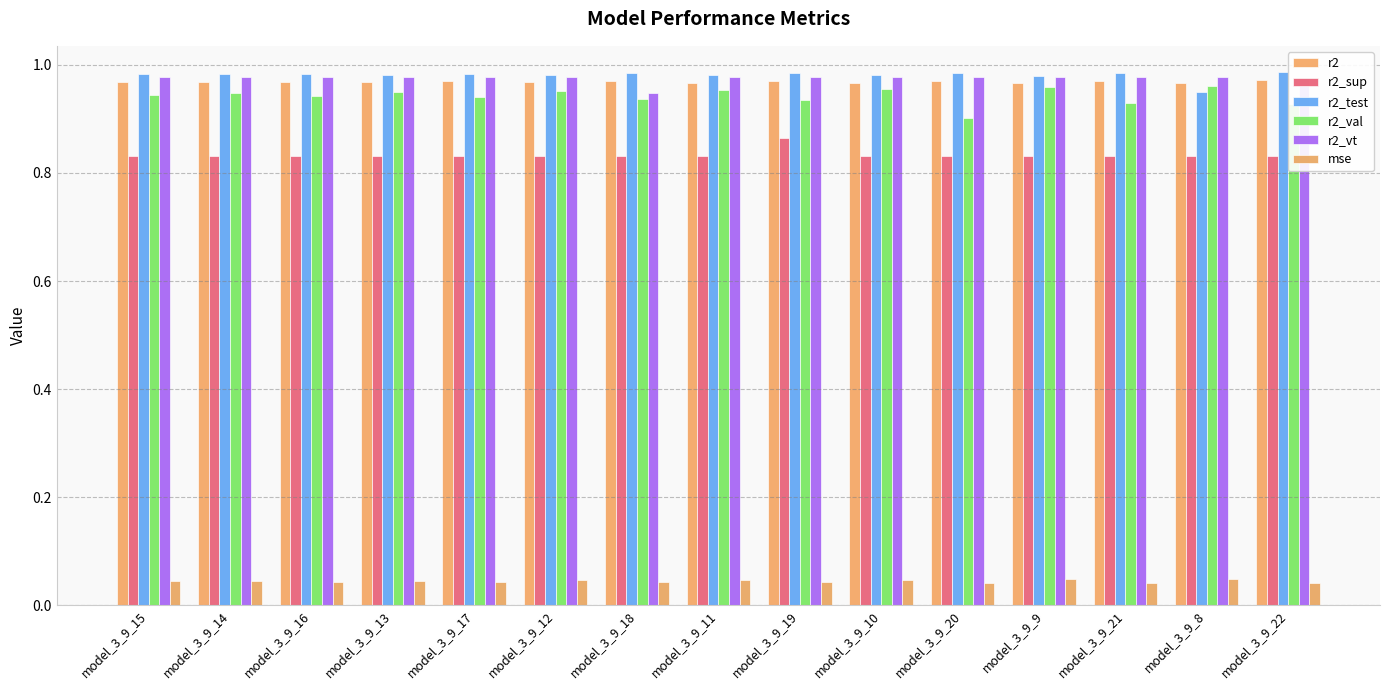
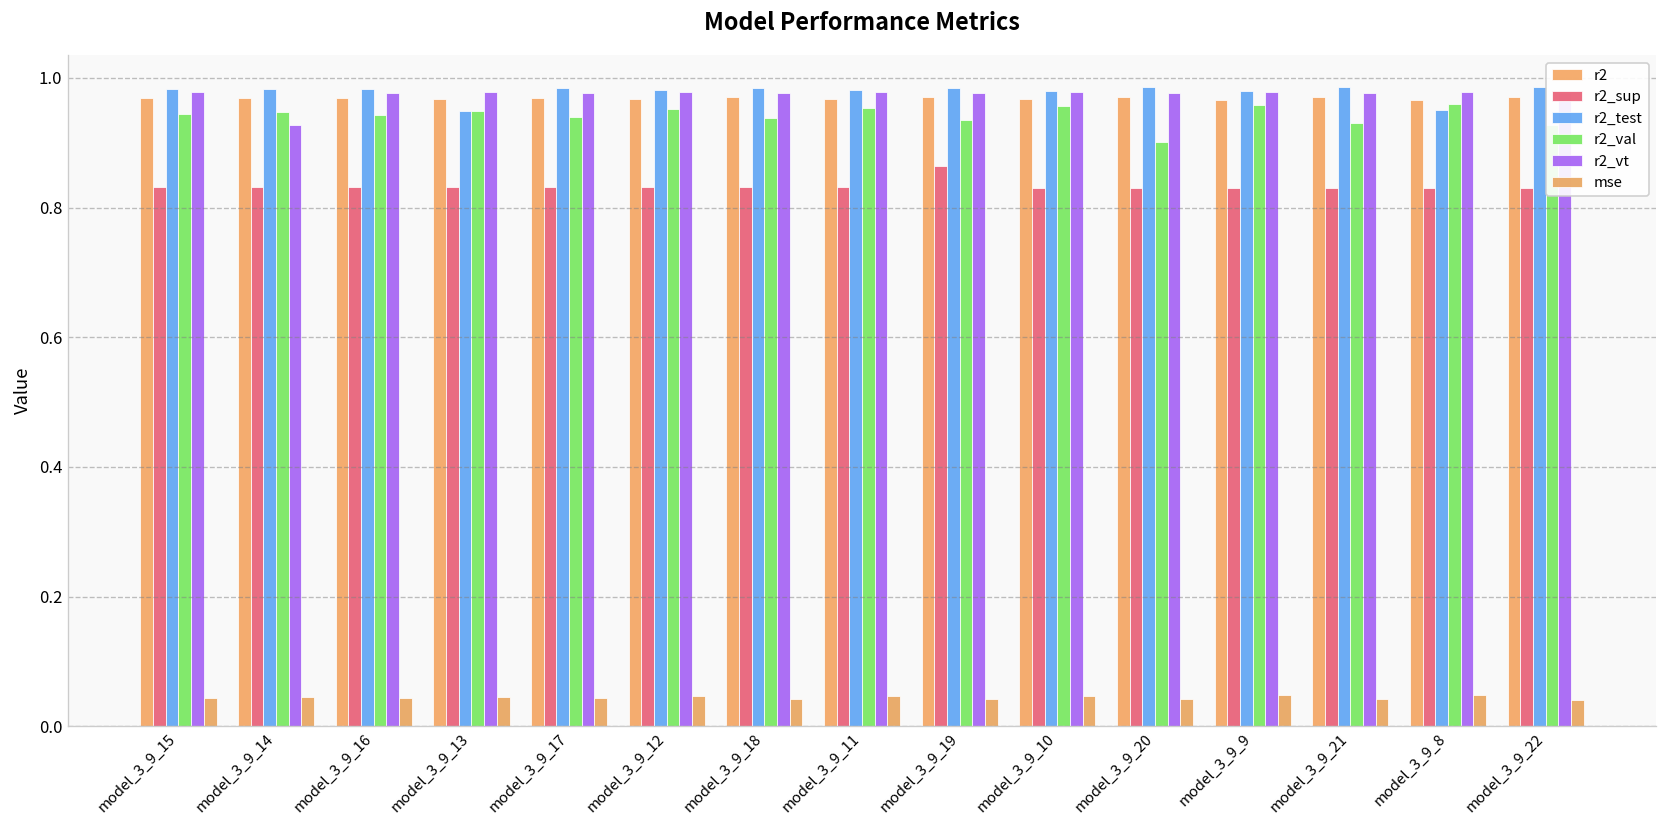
r2_vt, model_3_9_14: 0.98 -> 0.93
r2_test, model_3_9_13: 0.98 -> 0.95
r2_vt, model_3_9_18: 0.95 -> 0.98
